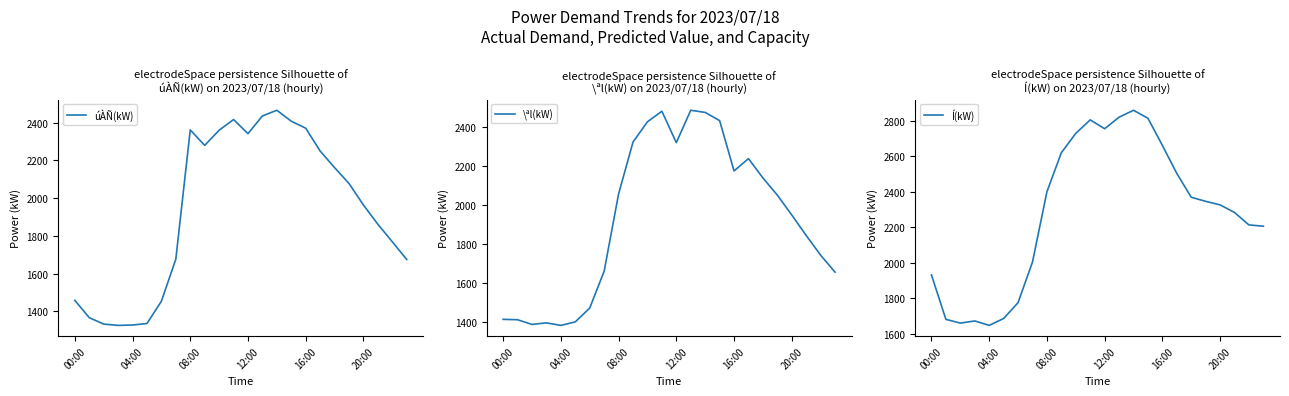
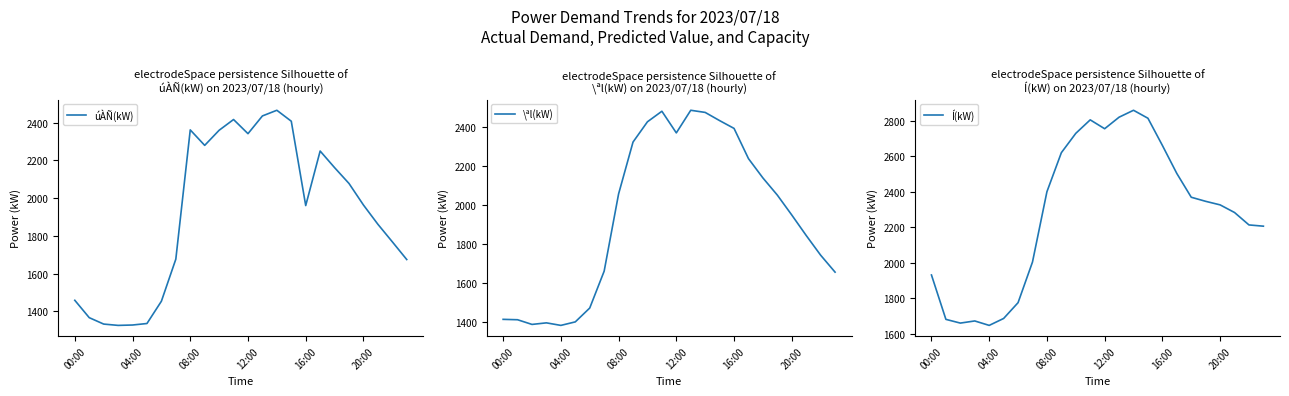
electrodeSpace persistence Silhouette of úÀÑ(kW) on 2023/07/18 (hourly), 16:00: 2370 -> 1960
electrodeSpace persistence Silhouette of \ªl(kW) on 2023/07/18 (hourly), 12:00: 2320 -> 2370
electrodeSpace persistence Silhouette of \ªl(kW) on 2023/07/18 (hourly), 16:00: 2180 -> 2400
